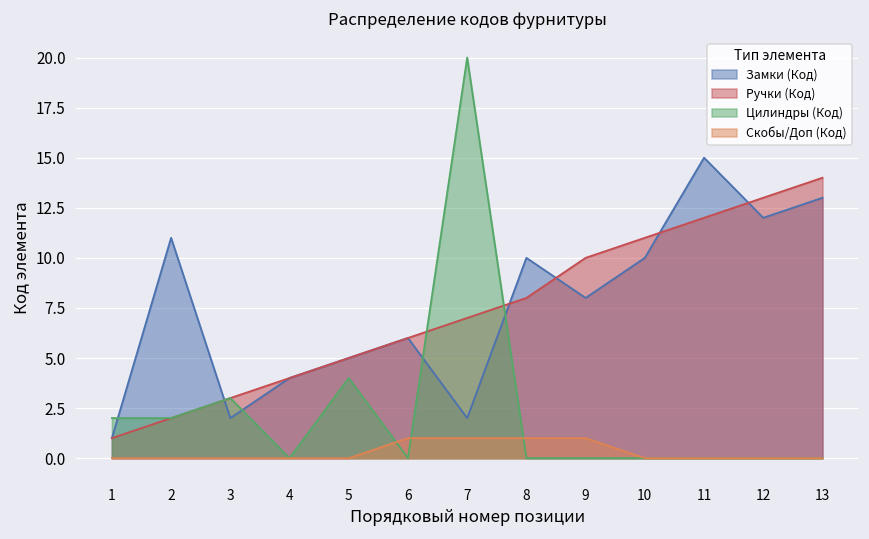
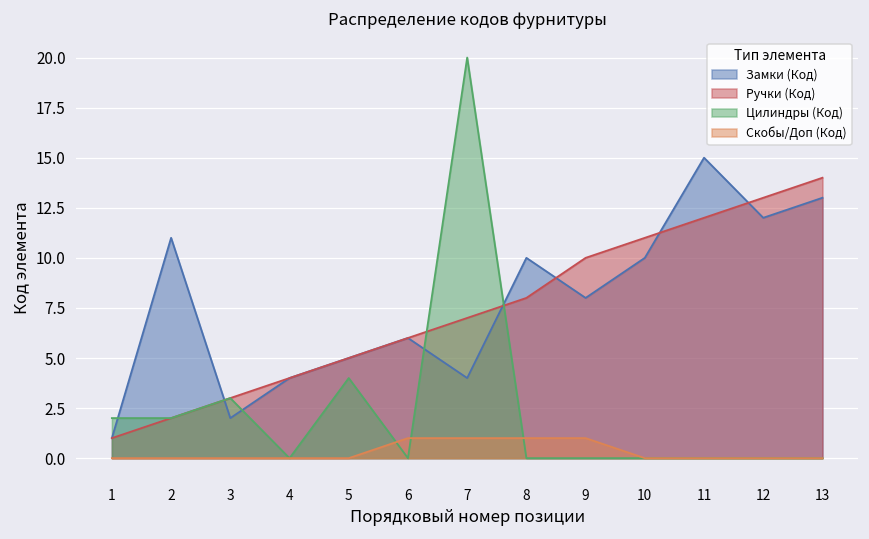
Замки (Код), 7: 2 -> 4
